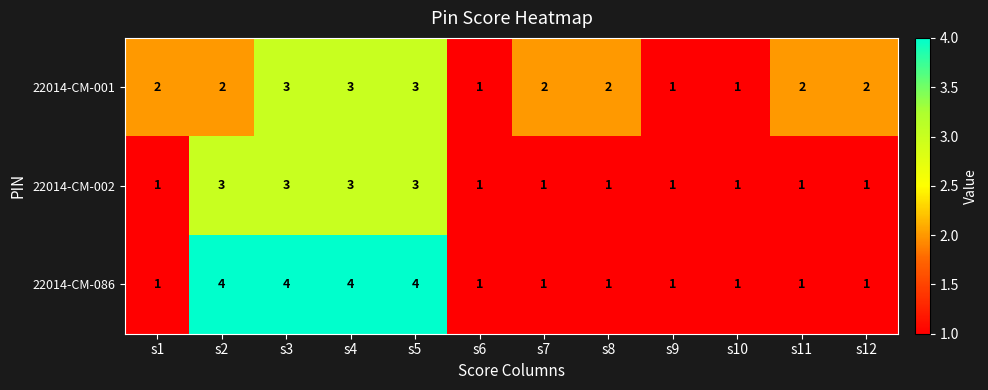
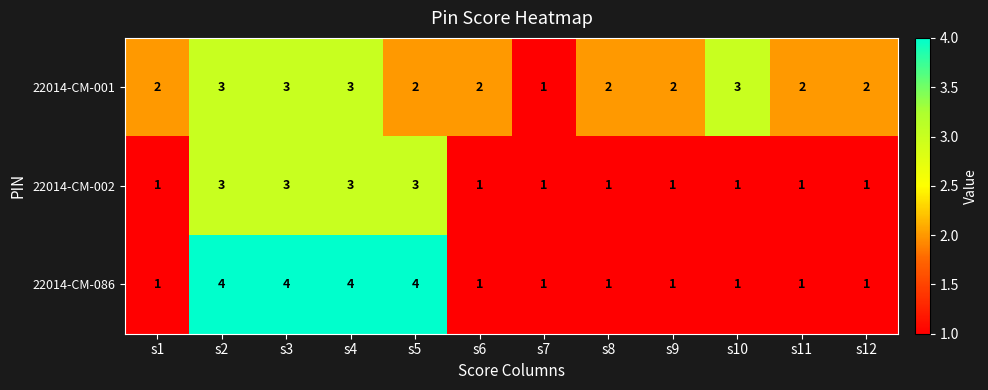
22014-CM-001, s2: 2 -> 3
22014-CM-001, s5: 3 -> 2
22014-CM-001, s6: 1 -> 2
22014-CM-001, s7: 2 -> 1
22014-CM-001, s9: 1 -> 2
22014-CM-001, s10: 1 -> 3
